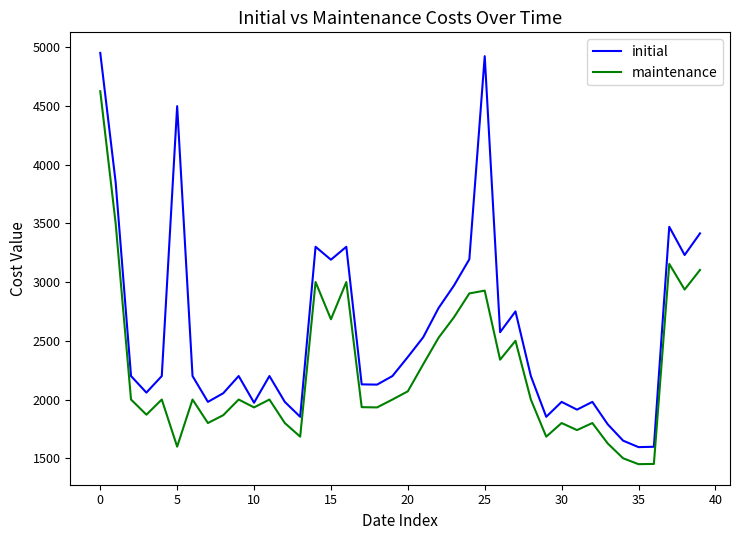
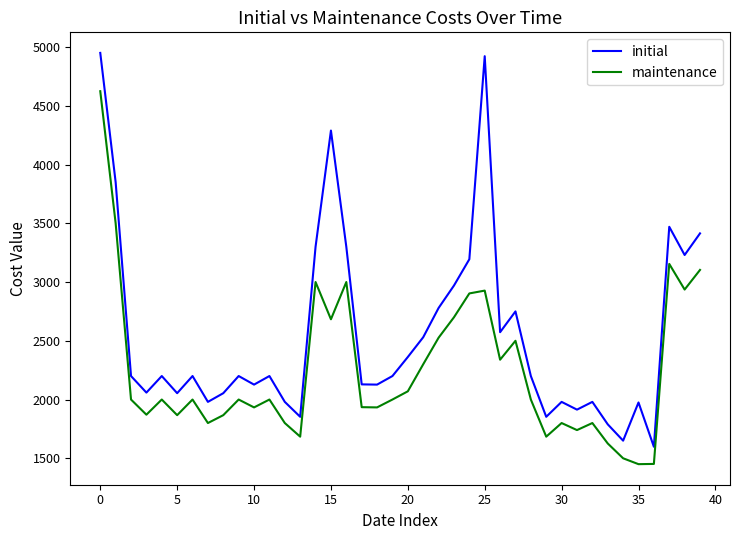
initial, 5: 4500 -> 2050
maintenance, 5: 1600 -> 1870
initial, 10: 1970 -> 2130
initial, 15: 3190 -> 4290
initial, 35: 1600 -> 1980
